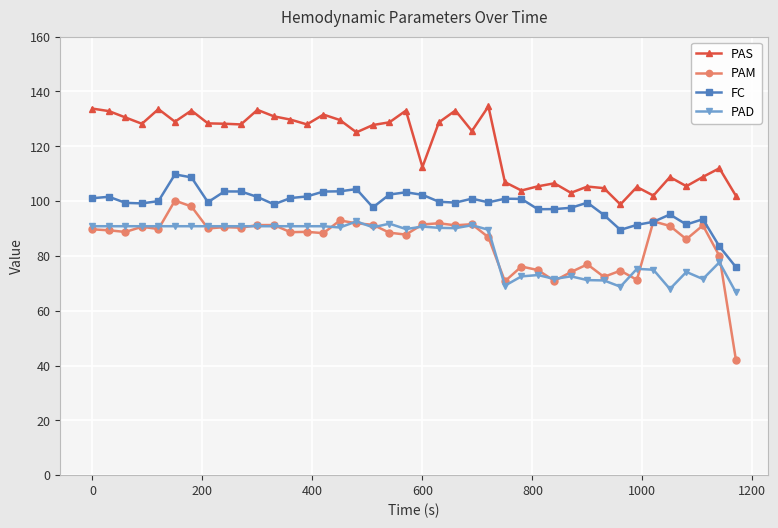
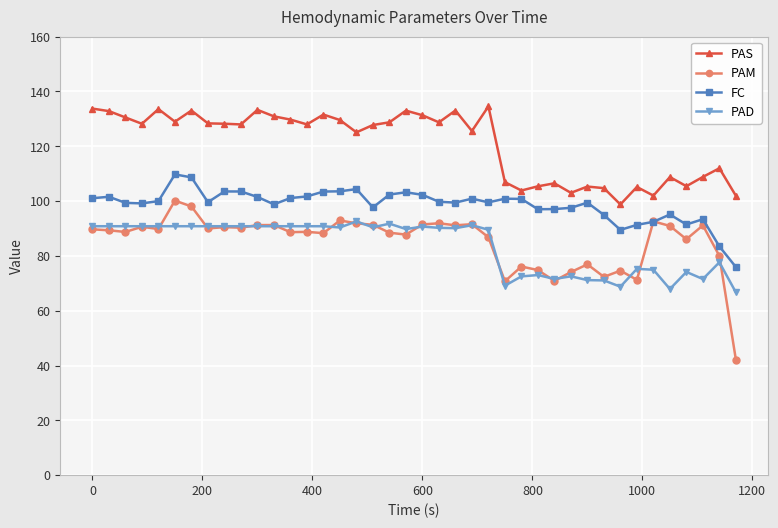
PAS, 600: 112 -> 131
